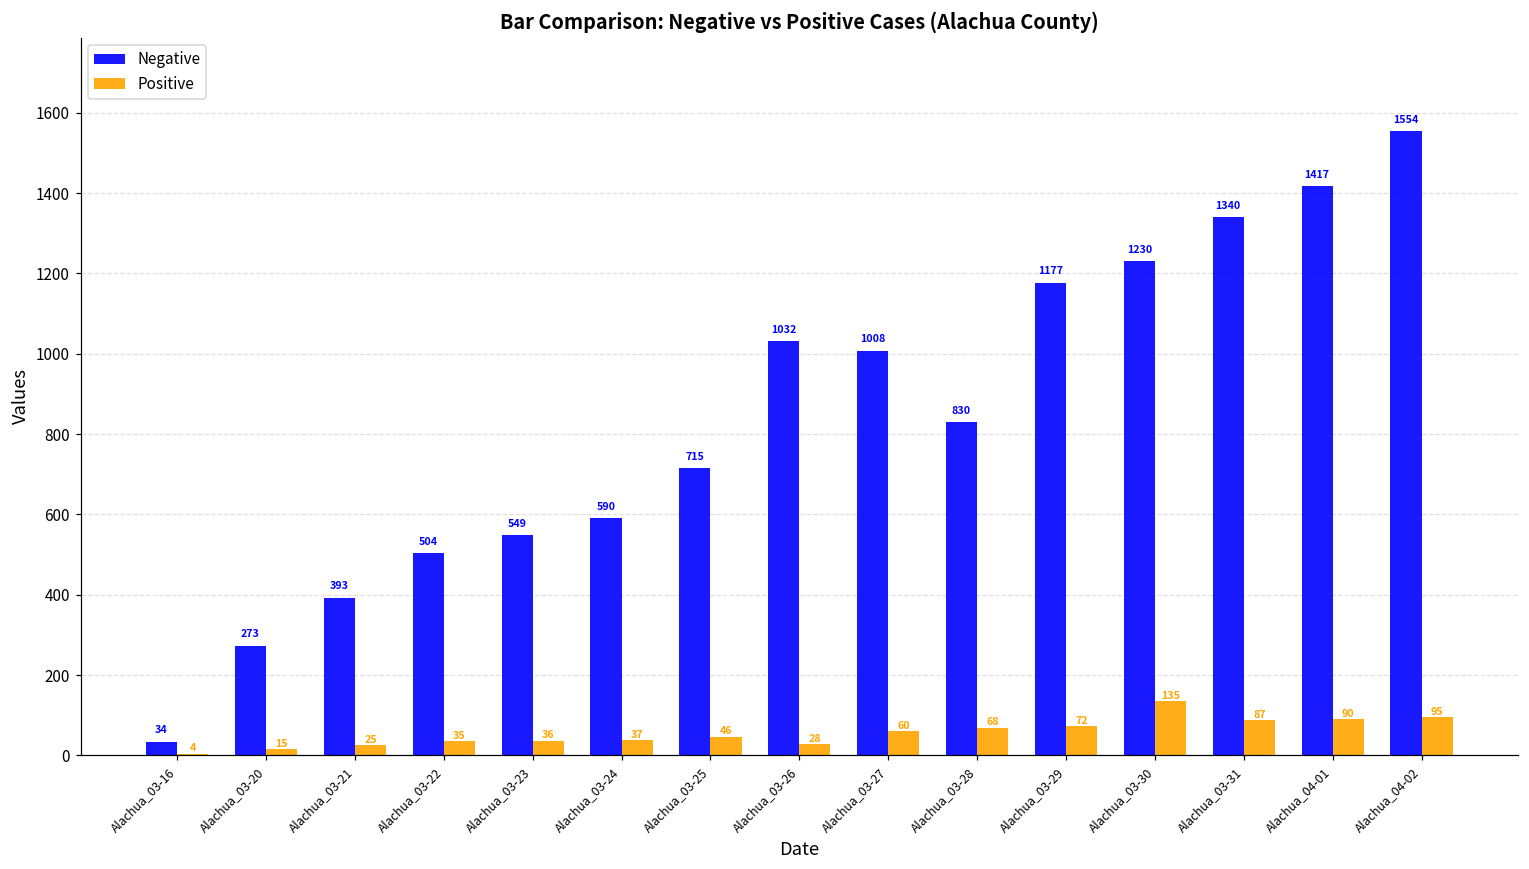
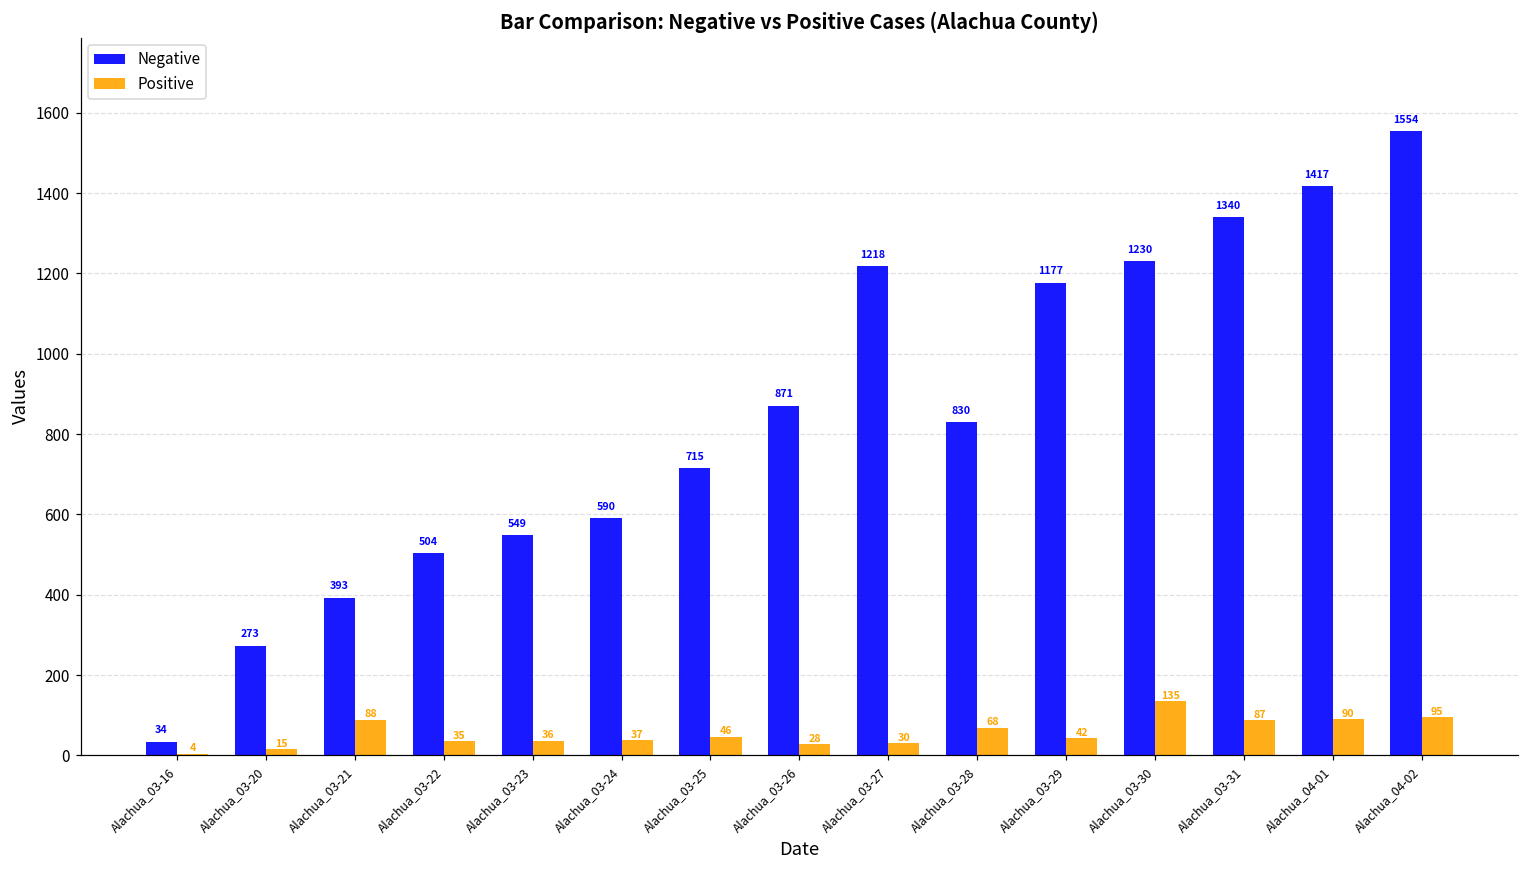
Positive, Alachua_03-21: 25 -> 88
Negative, Alachua_03-26: 1032 -> 871
Negative, Alachua_03-27: 1008 -> 1218
Positive, Alachua_03-27: 60 -> 30
Positive, Alachua_03-29: 72 -> 42
